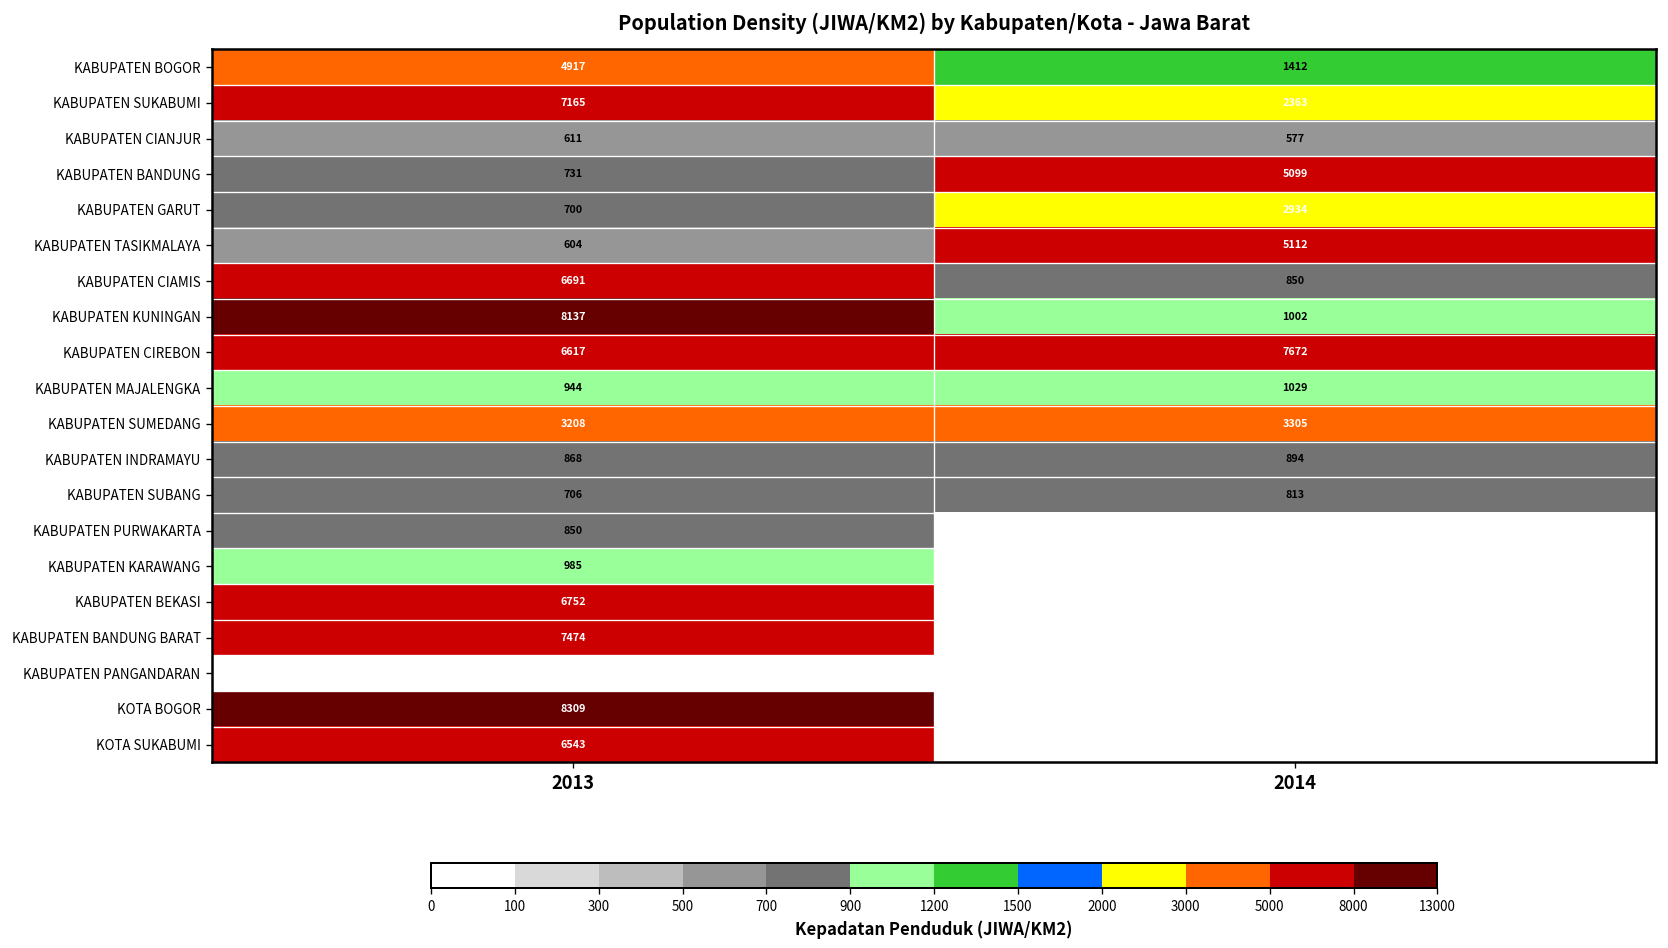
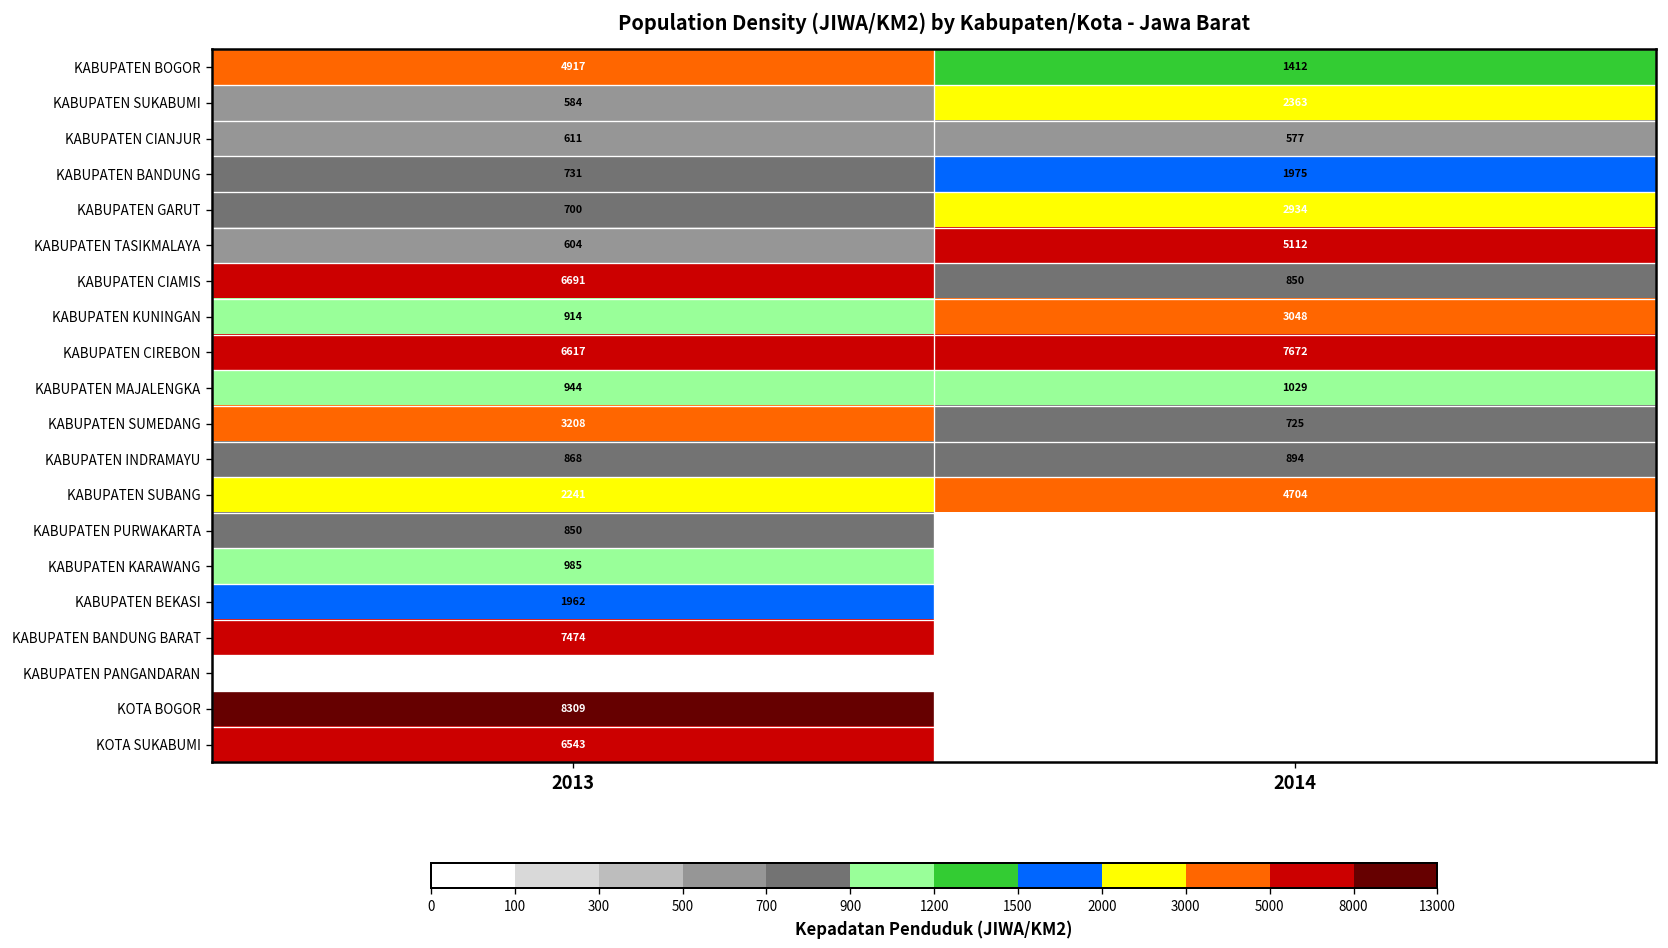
KABUPATEN SUKABUMI, 2013: 7165 -> 584
KABUPATEN BANDUNG, 2014: 5099 -> 1975
KABUPATEN KUNINGAN, 2013: 8137 -> 914
KABUPATEN KUNINGAN, 2014: 1002 -> 3048
KABUPATEN SUMEDANG, 2014: 3305 -> 725
KABUPATEN SUBANG, 2013: 706 -> 2241
KABUPATEN SUBANG, 2014: 813 -> 4704
KABUPATEN BEKASI, 2013: 6752 -> 1962
